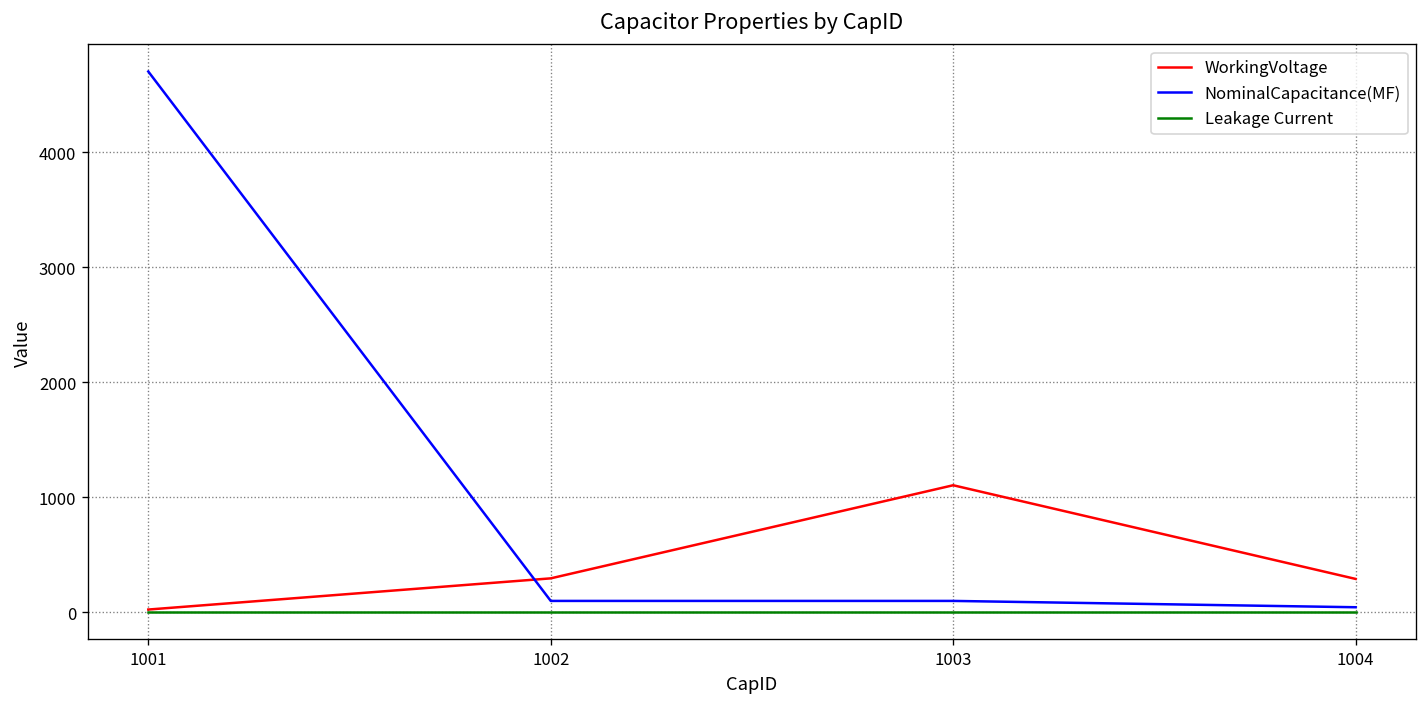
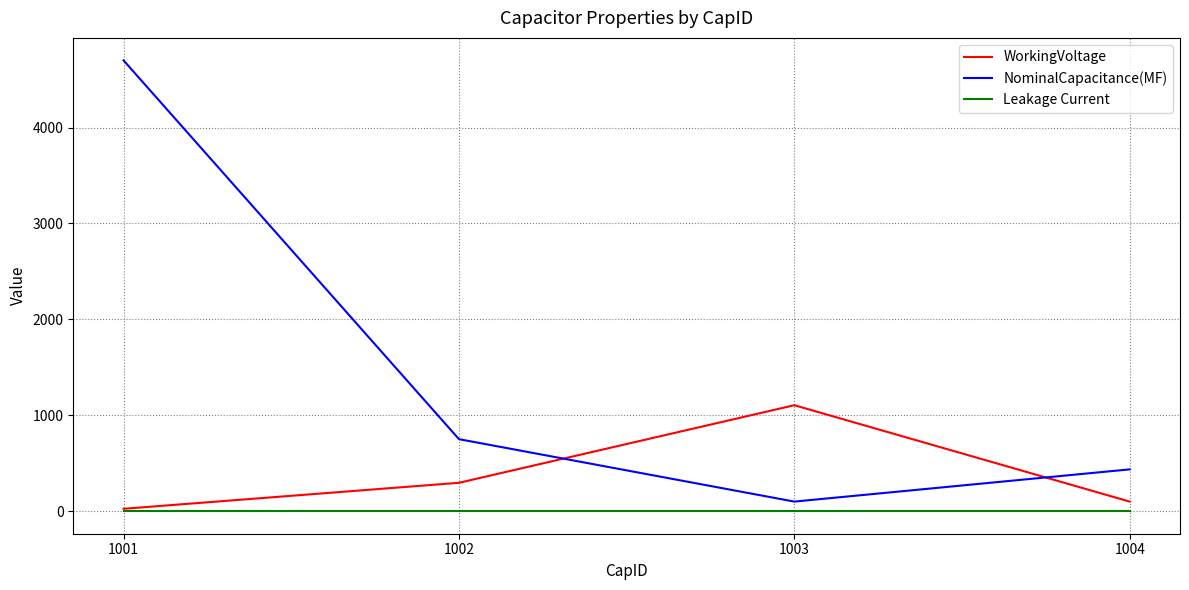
NominalCapacitance(MF), 1002: 100 -> 800
WorkingVoltage, 1004: 300 -> 100
NominalCapacitance(MF), 1004: 0 -> 400
